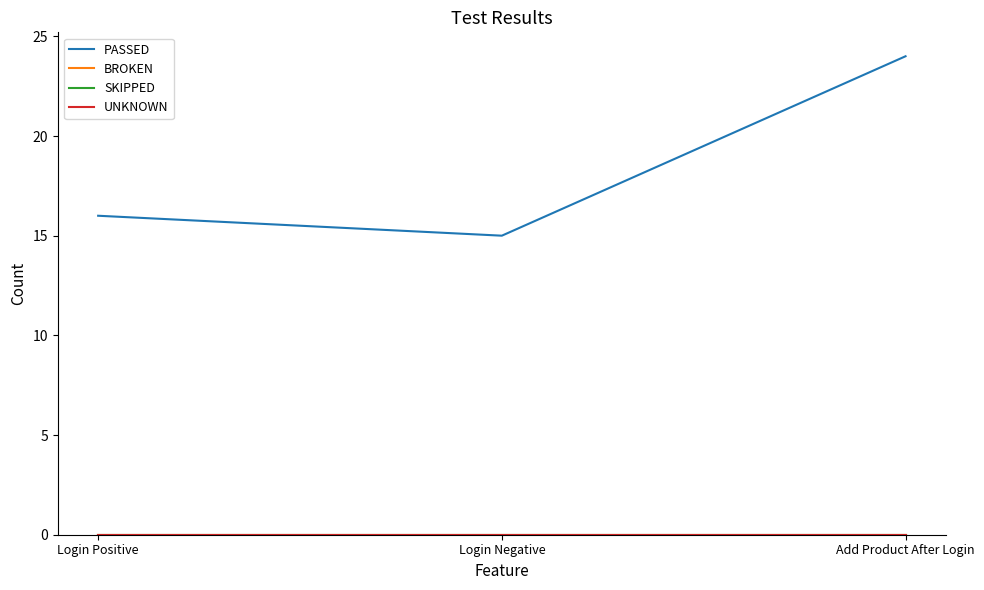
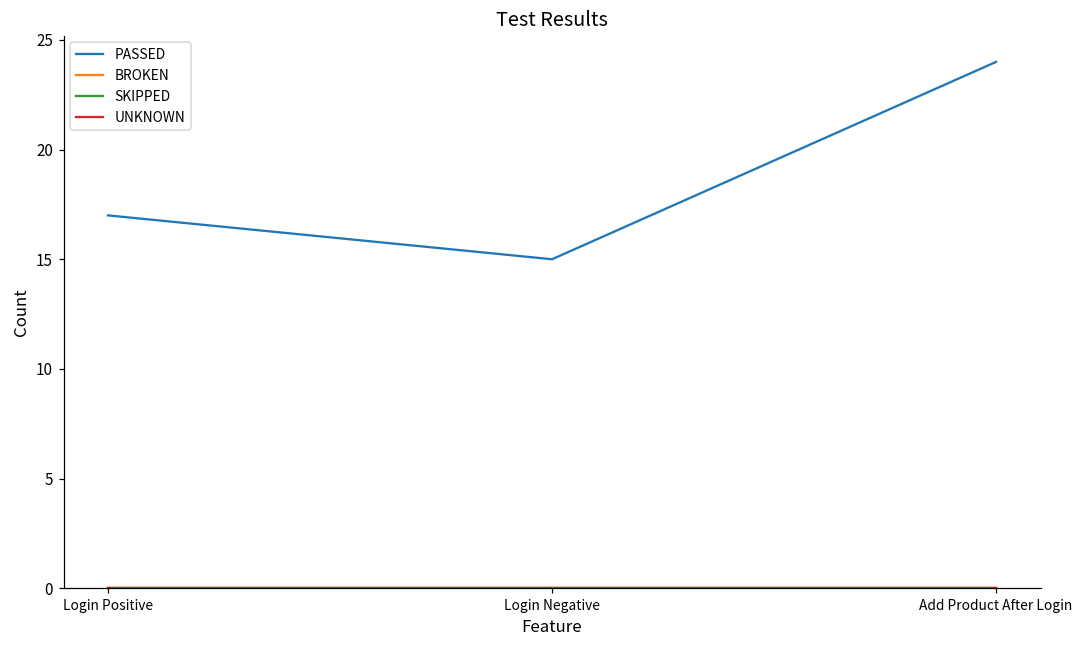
PASSED, Login Positive: 16 -> 17
